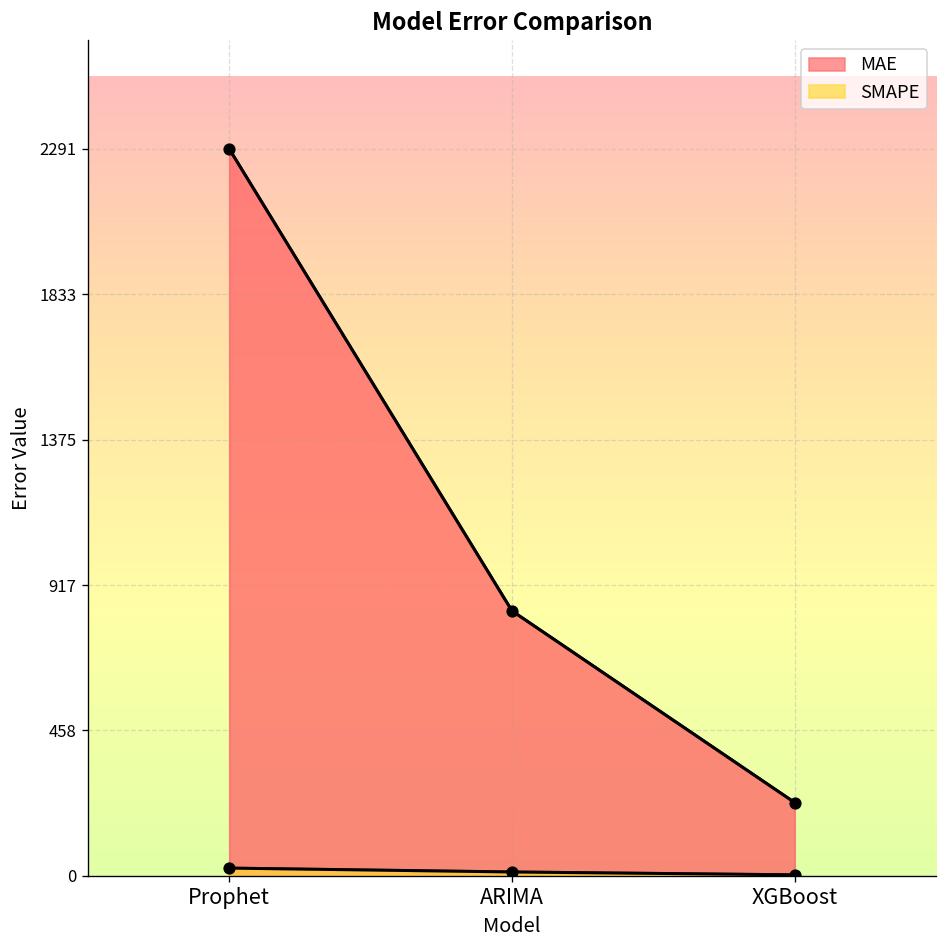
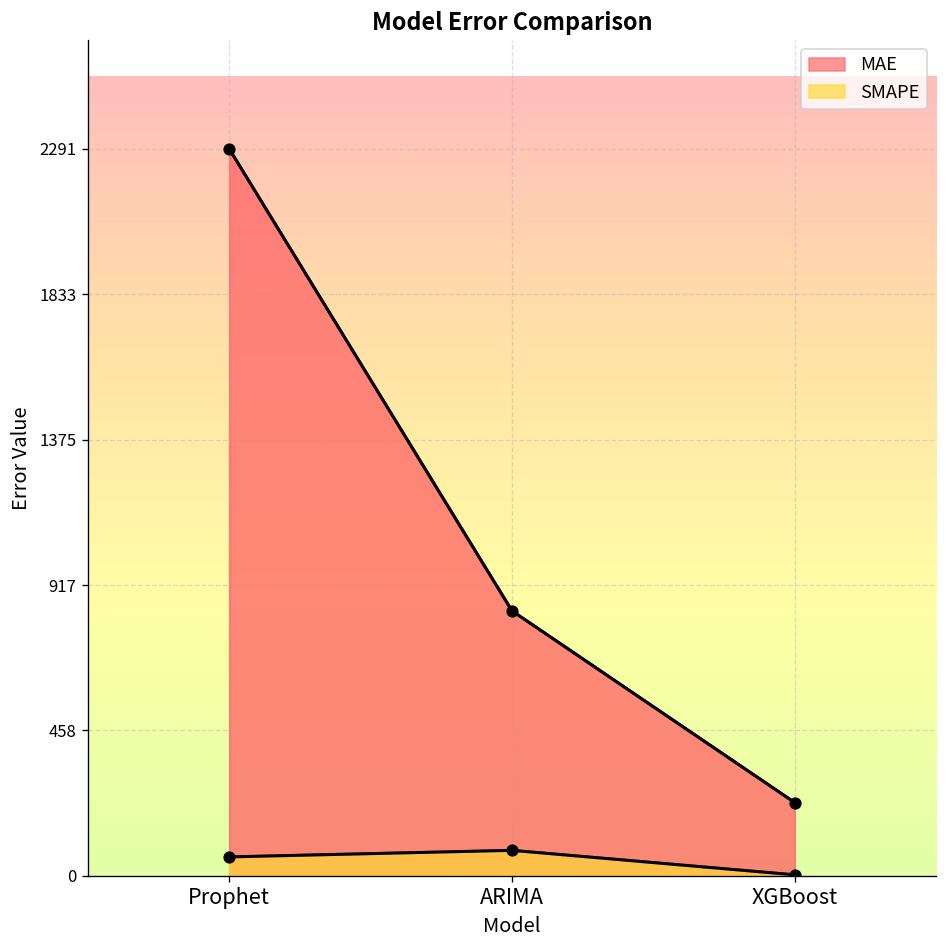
SMAPE, Prophet: 20 -> 60
SMAPE, ARIMA: 10 -> 80
